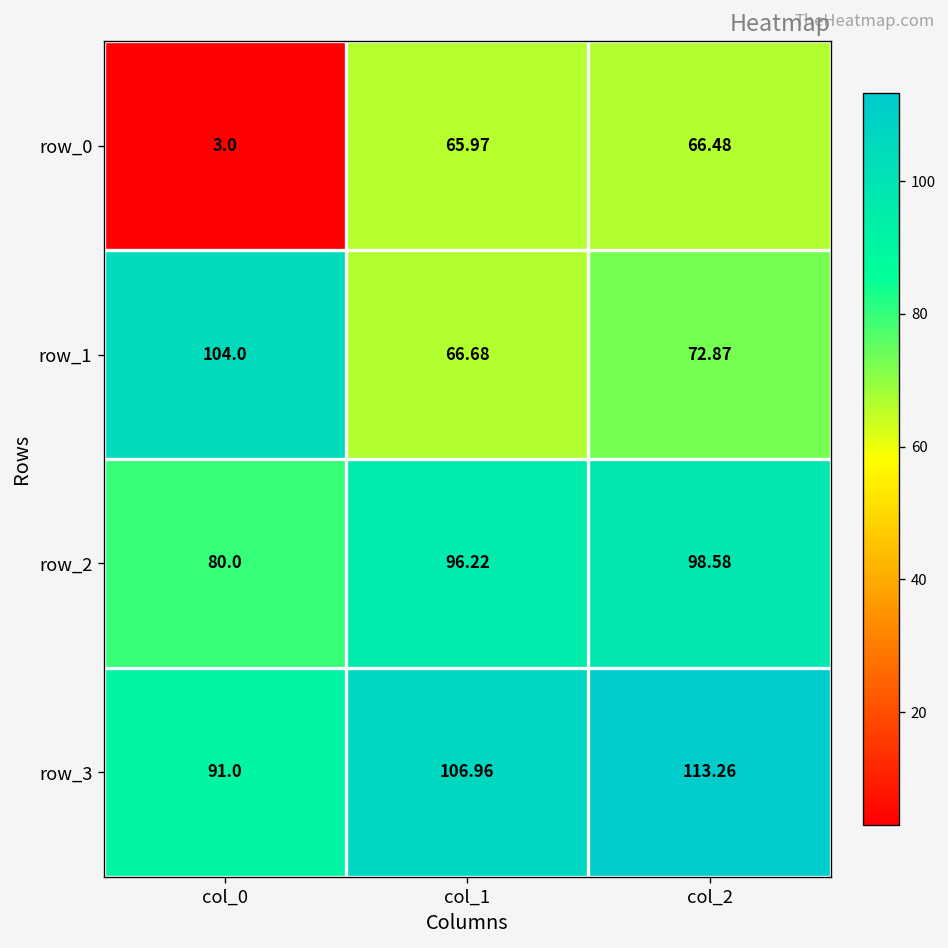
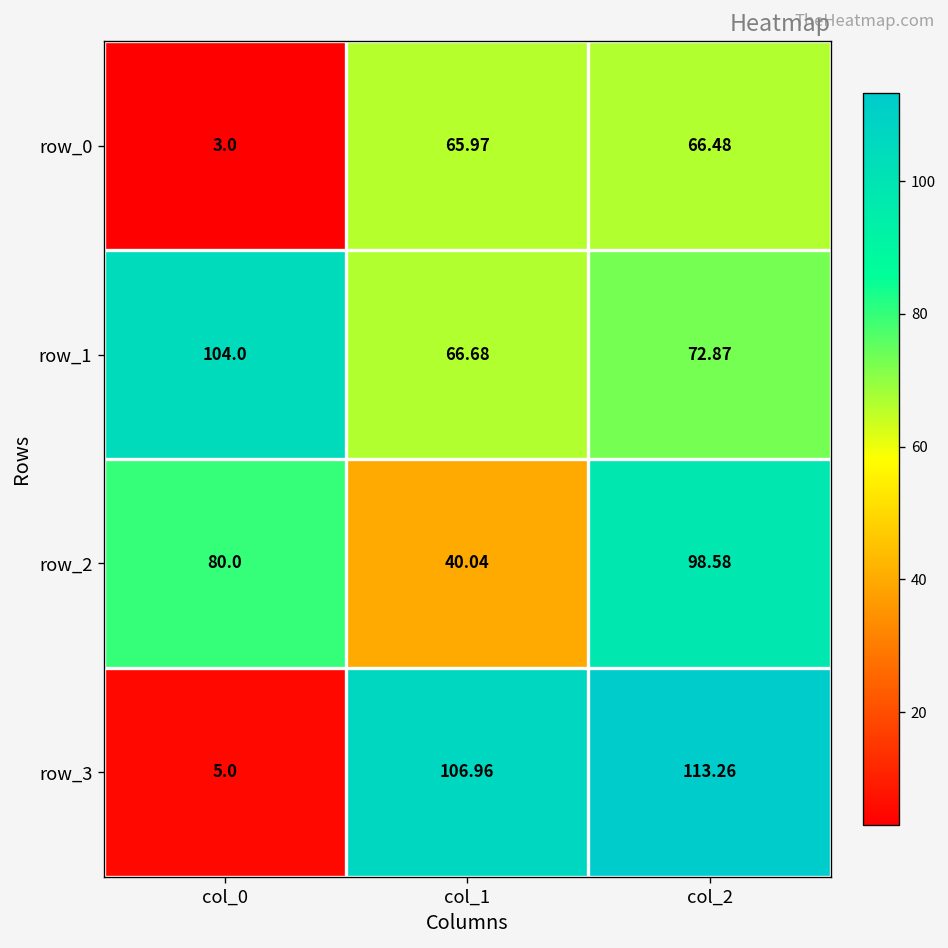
row_2, col_1: 96.22 -> 40.04
row_3, col_0: 91.0 -> 5.0
